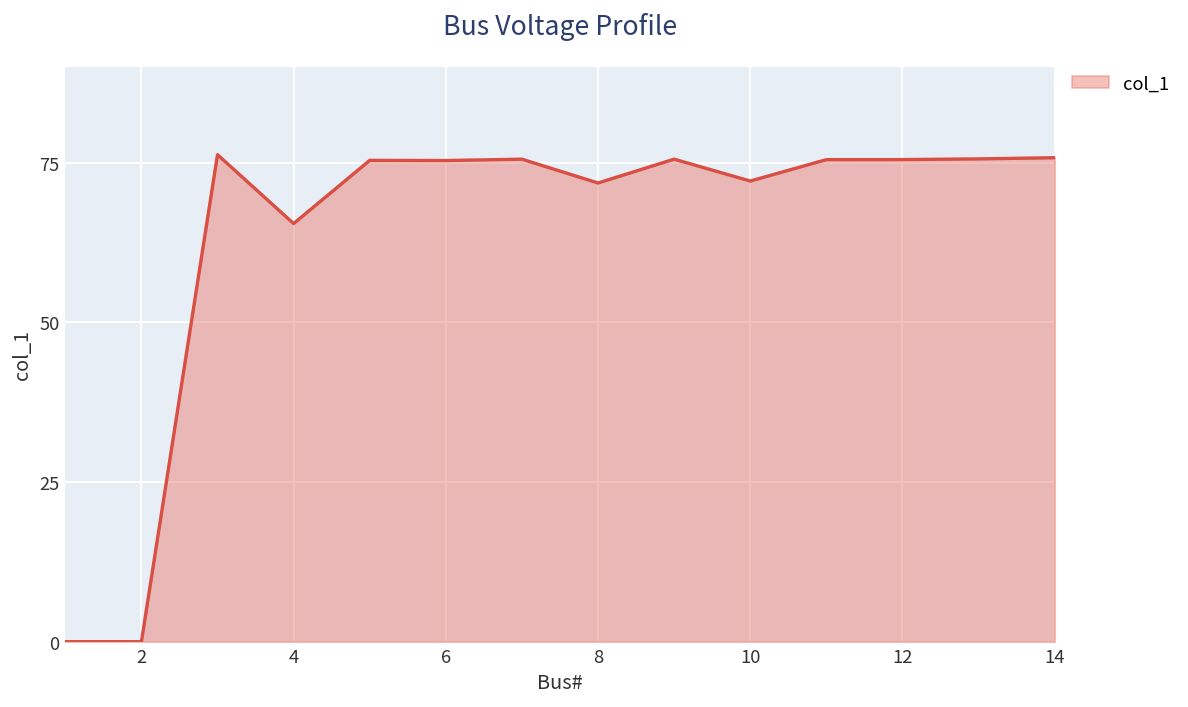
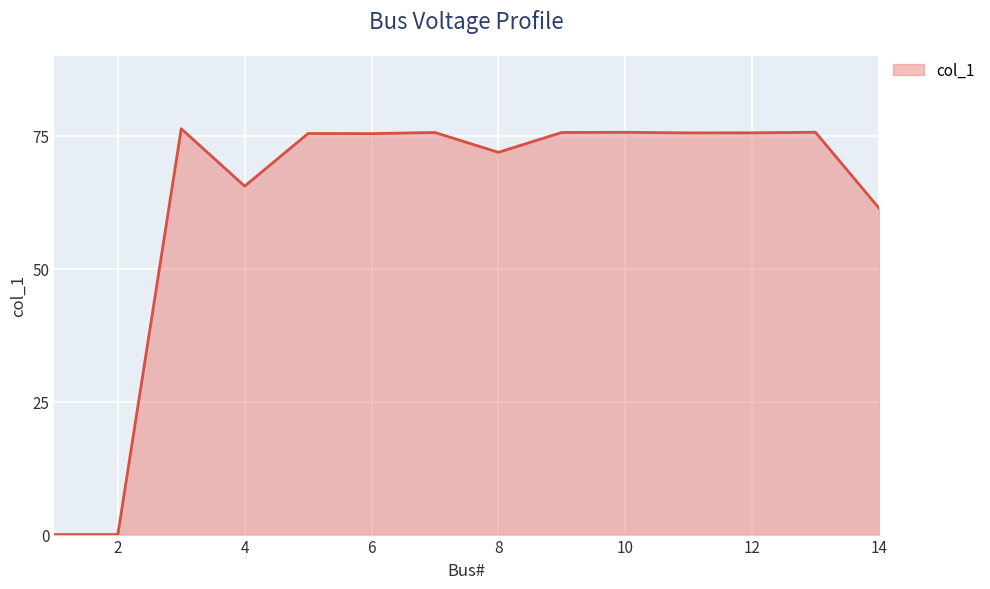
10: 72 -> 76
14: 76 -> 61
